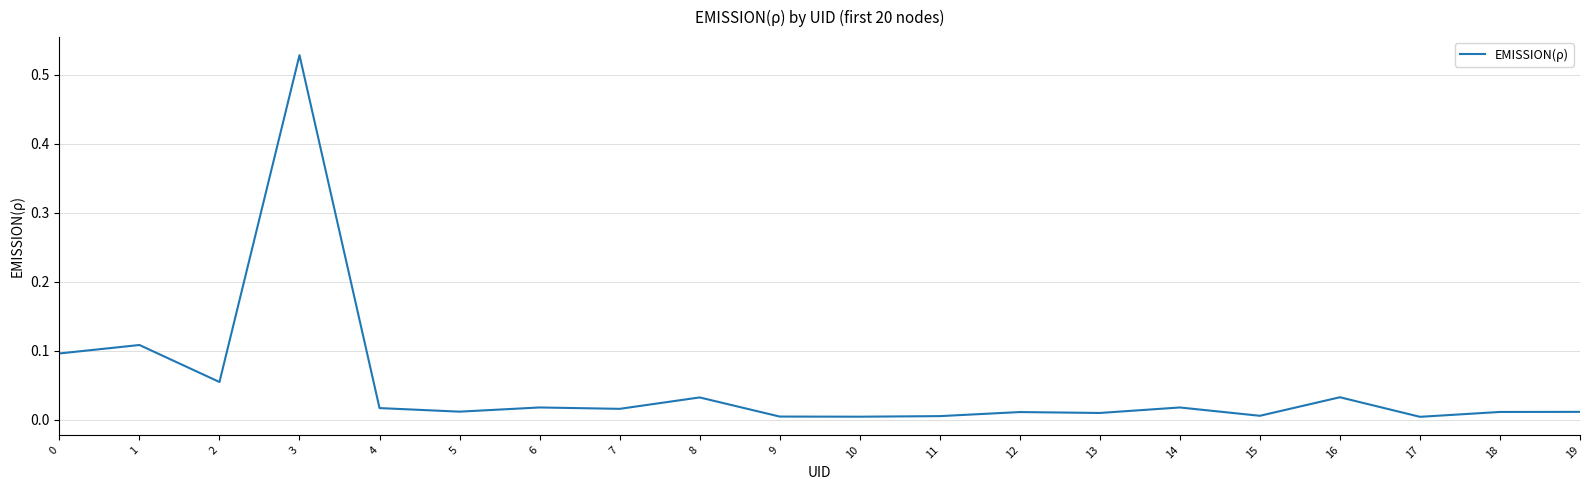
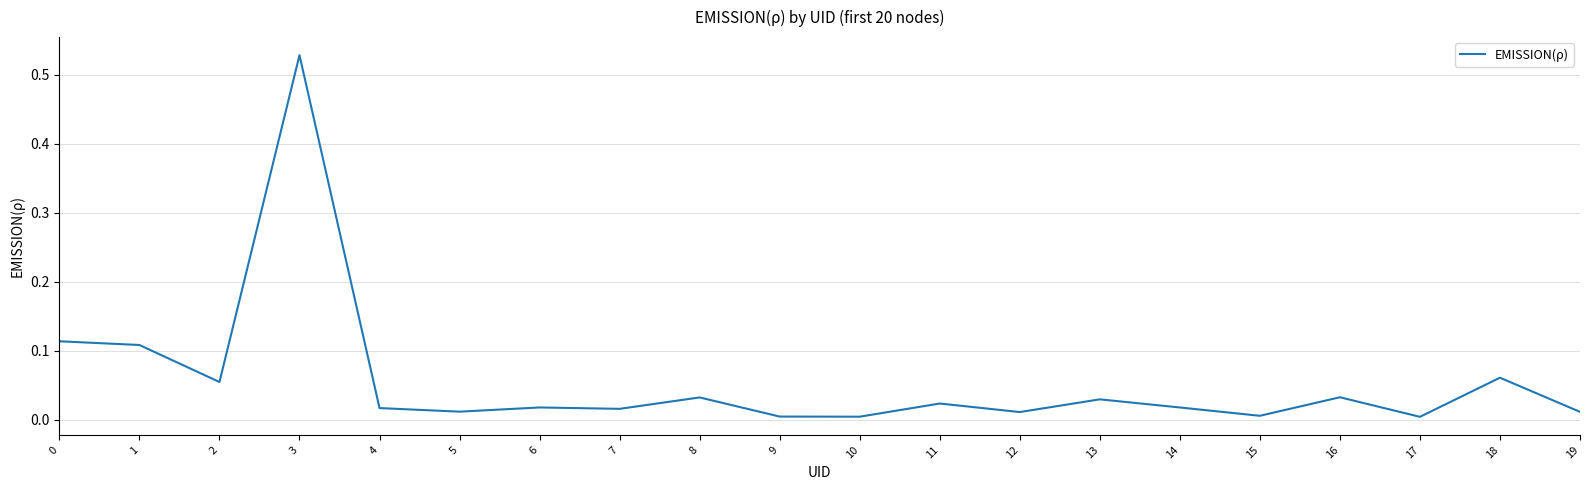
0: 0.10 -> 0.11
11: 0.01 -> 0.02
13: 0.01 -> 0.03
18: 0.01 -> 0.06
